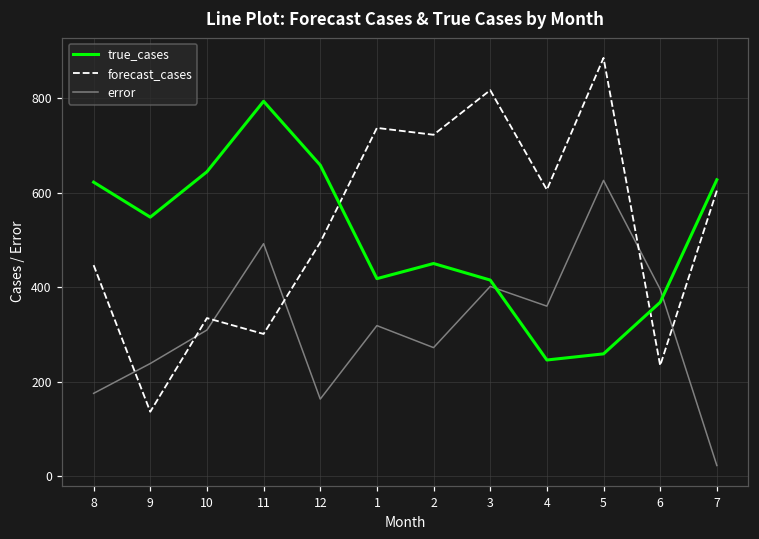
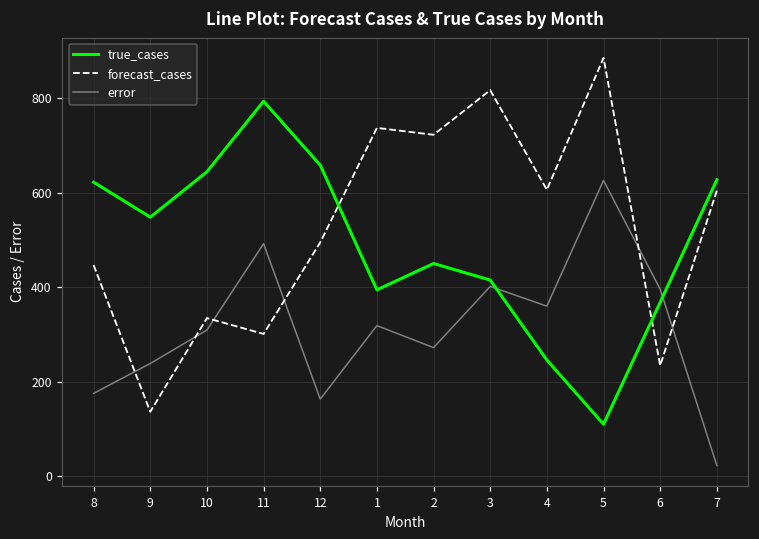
true_cases, 1: 420 -> 390
true_cases, 5: 260 -> 110
